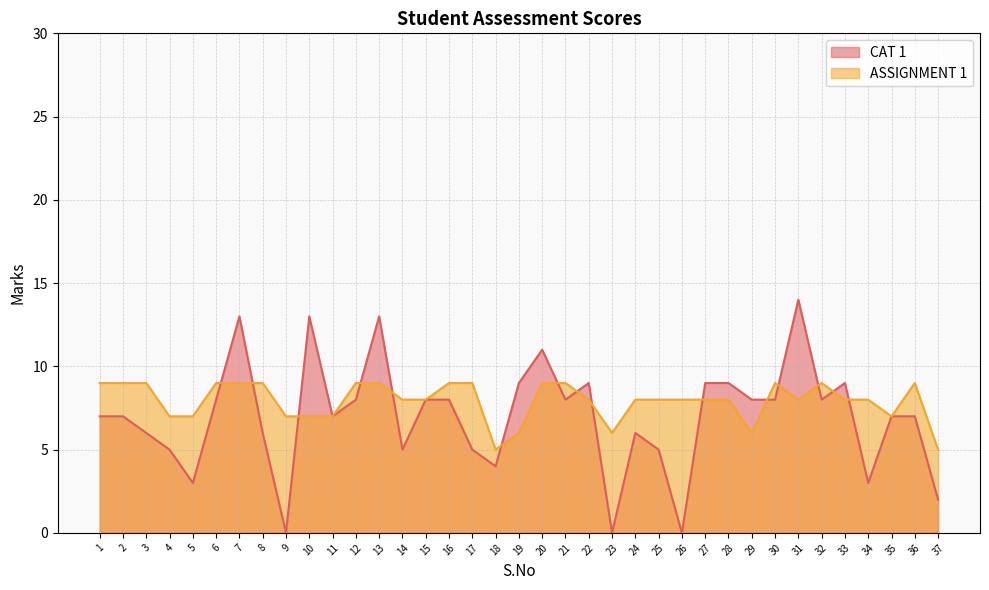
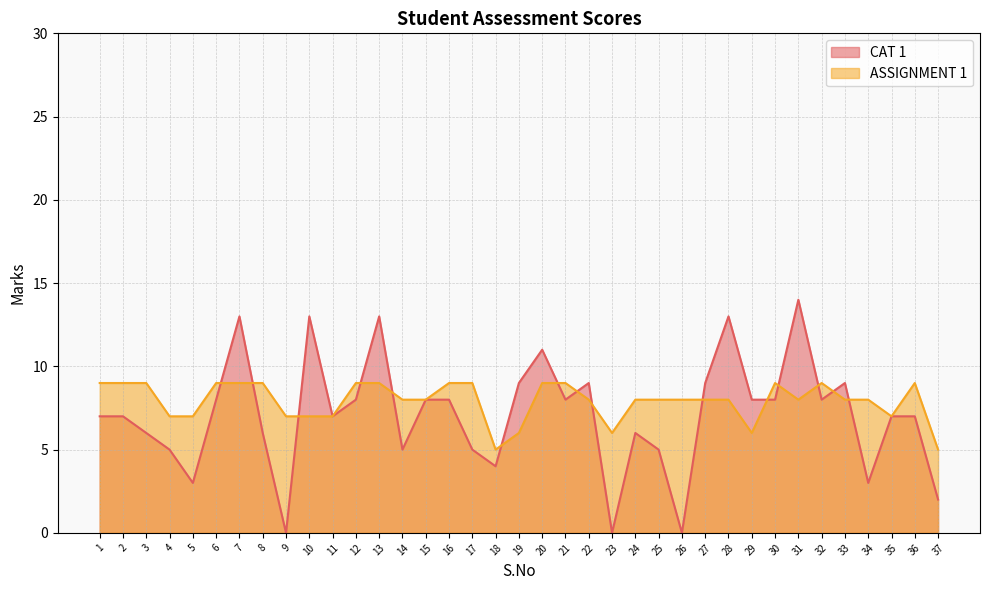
CAT 1, 28: 9 -> 13
